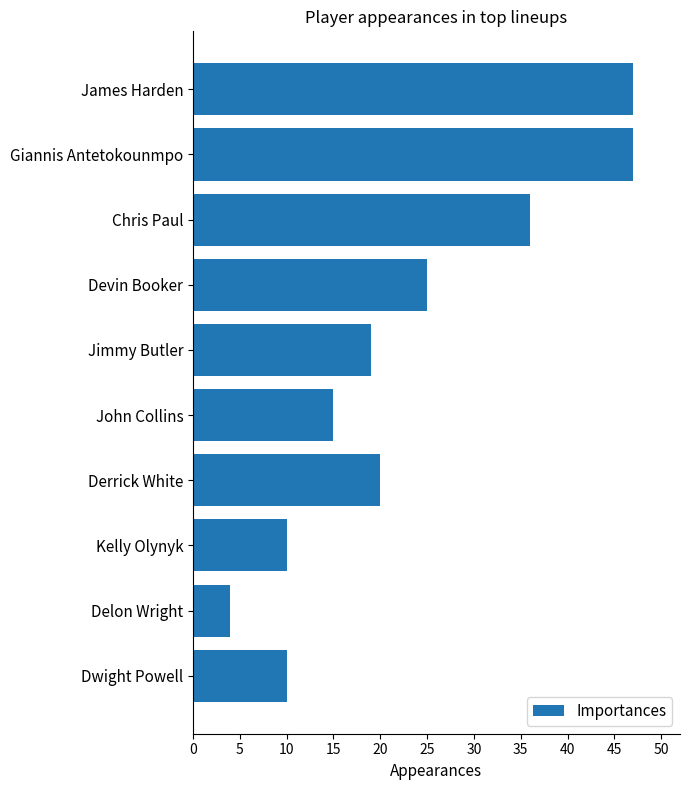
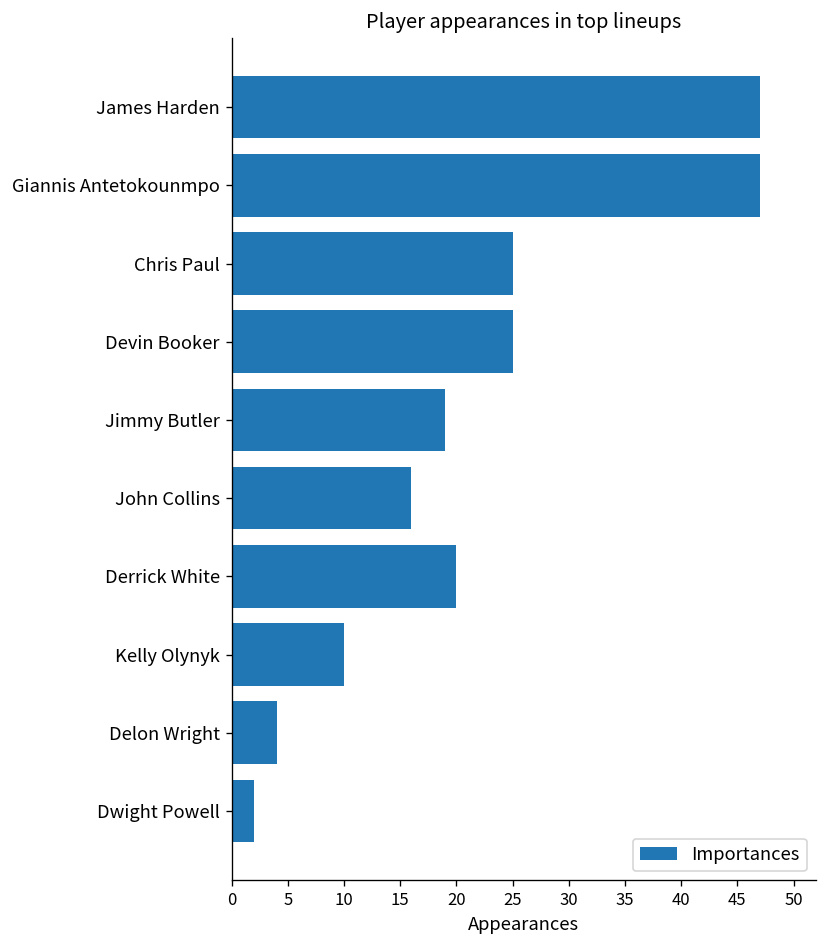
Chris Paul: 36 -> 25
John Collins: 15 -> 16
Dwight Powell: 10 -> 2
